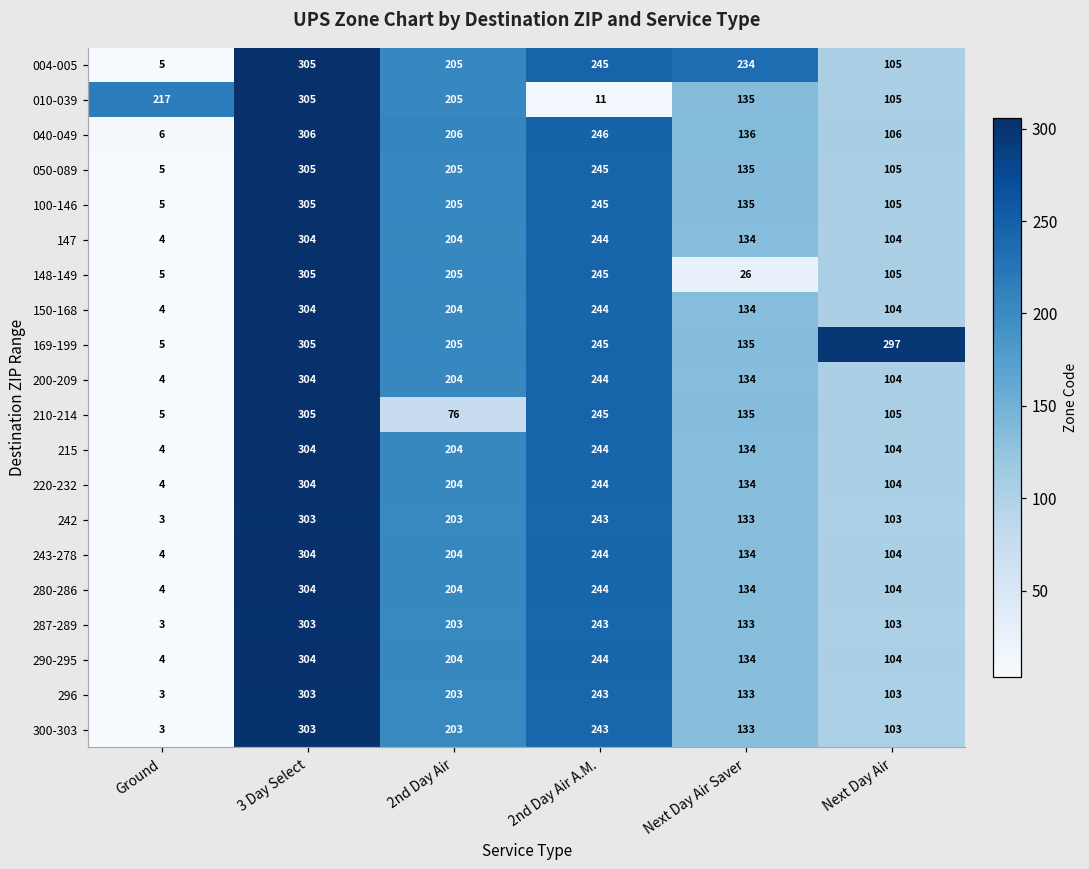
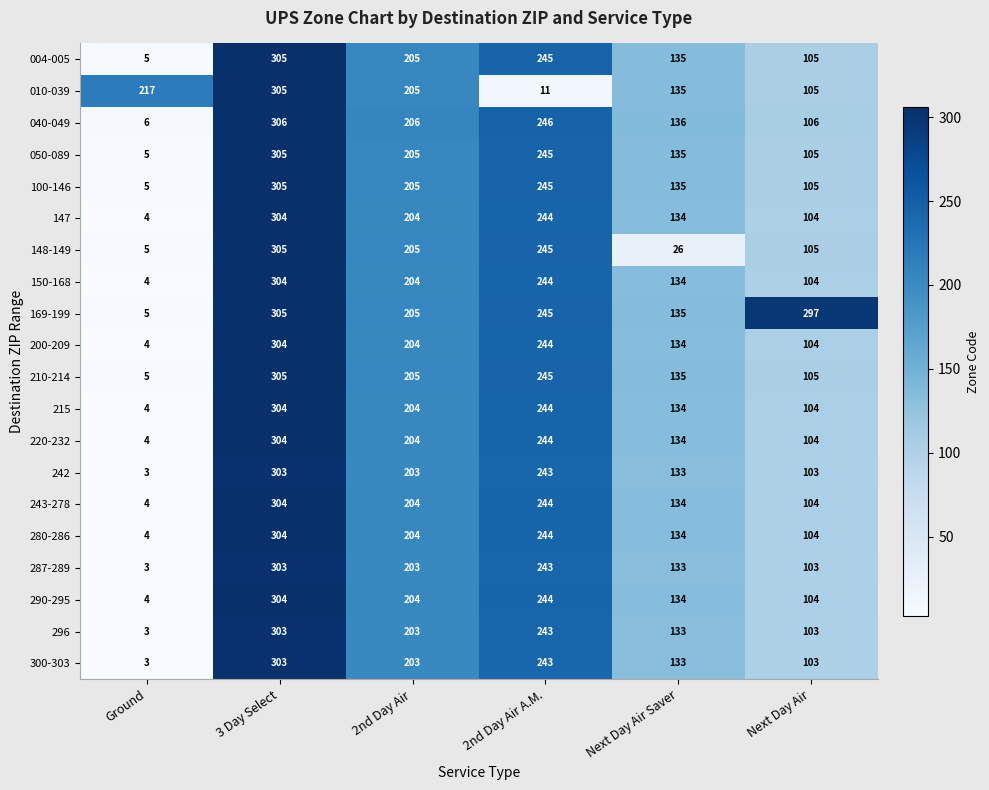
004-005, Next Day Air Saver: 234 -> 135
210-214, 2nd Day Air: 76 -> 205
